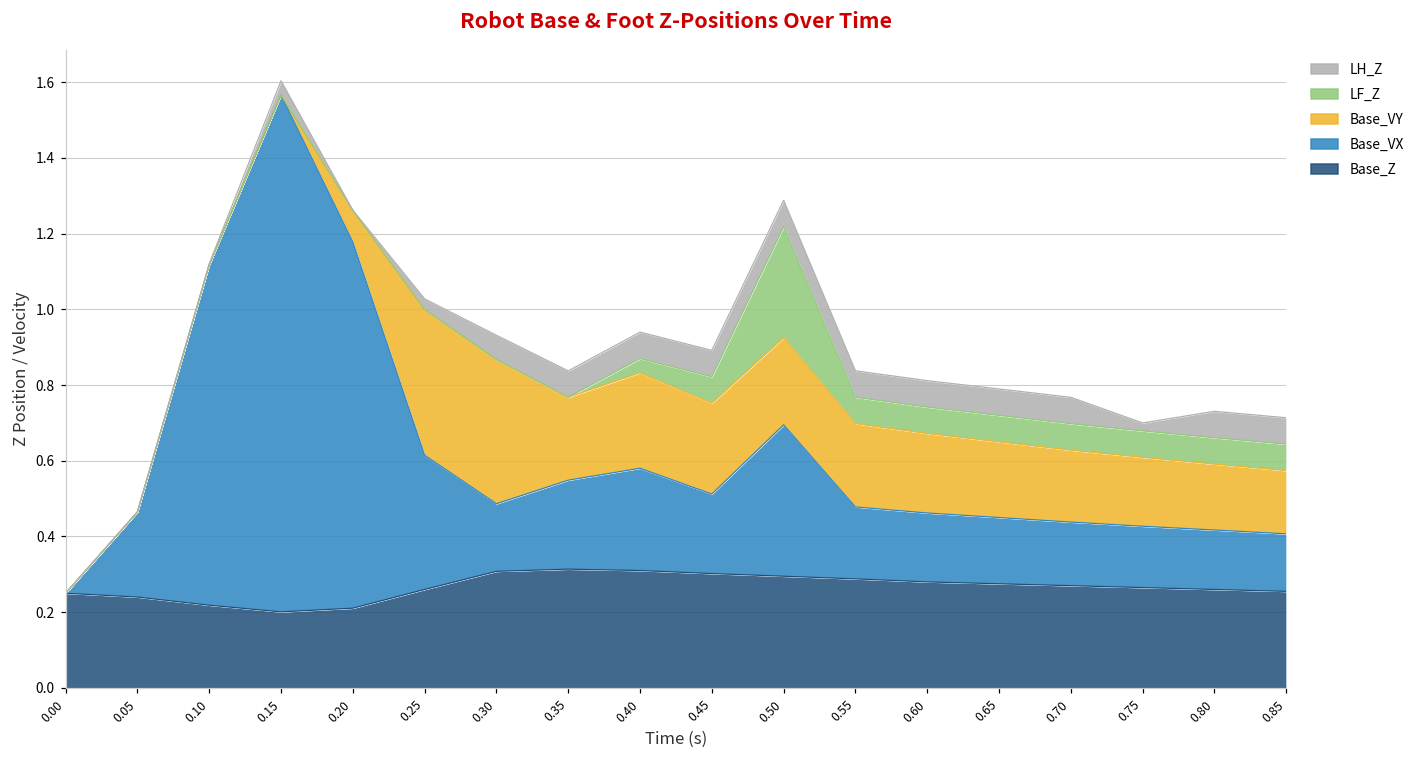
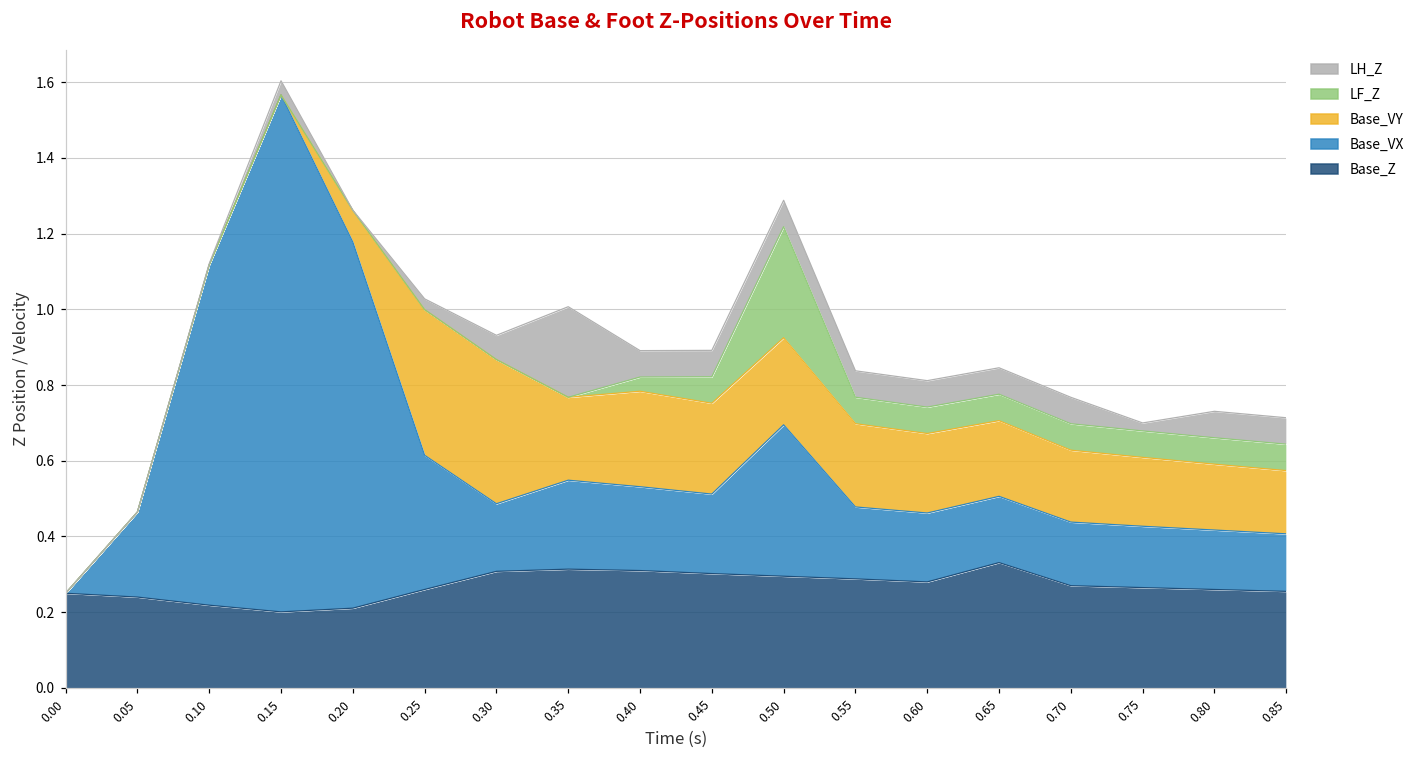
LH_Z, 0.35: 0.07 -> 0.24
Base_VX, 0.40: 0.27 -> 0.22
Base_Z, 0.65: 0.28 -> 0.33
